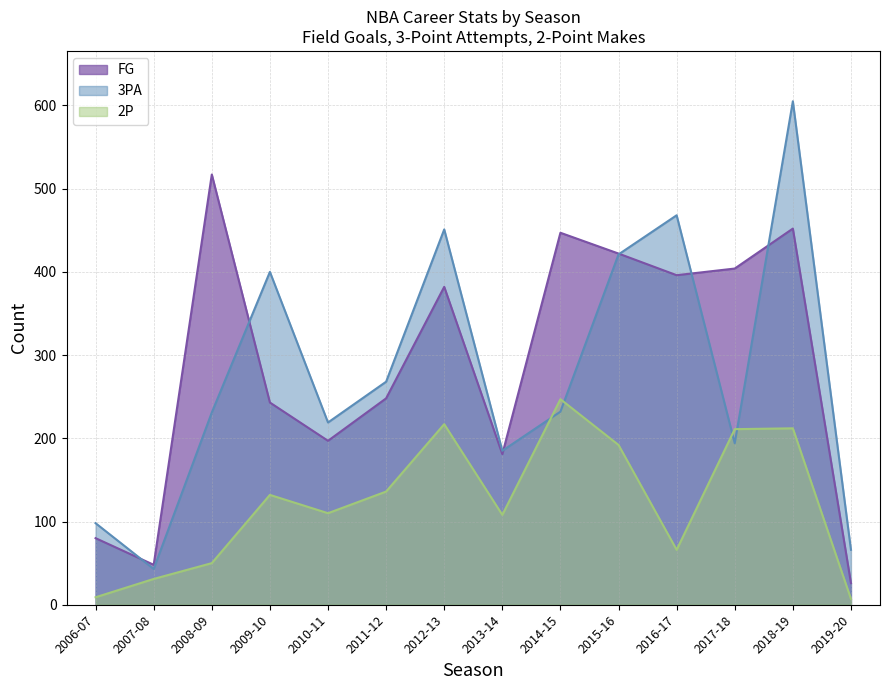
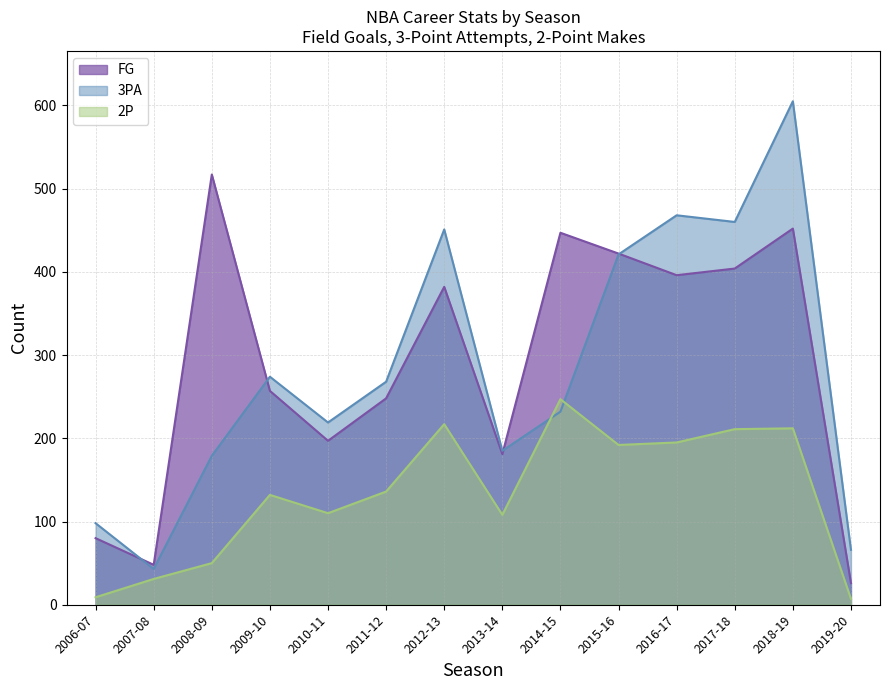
3PA, 2008-09: 230 -> 180
FG, 2009-10: 240 -> 260
3PA, 2009-10: 400 -> 270
2P, 2016-17: 70 -> 200
3PA, 2017-18: 190 -> 460
